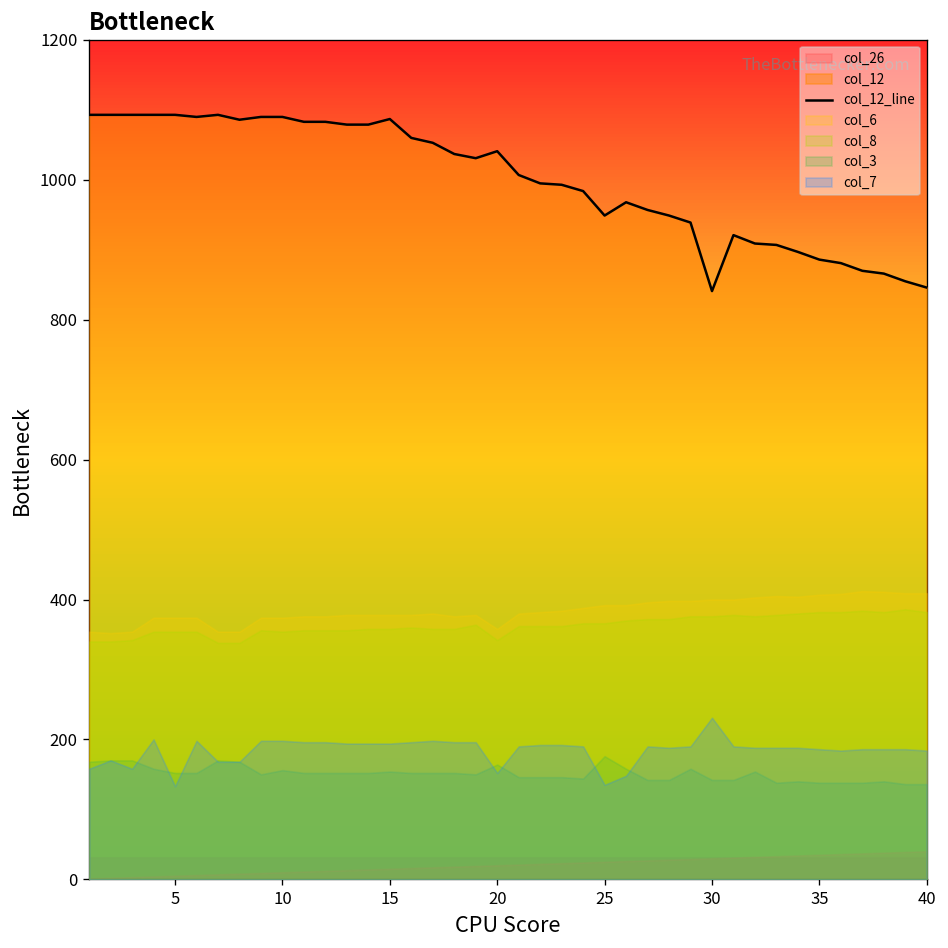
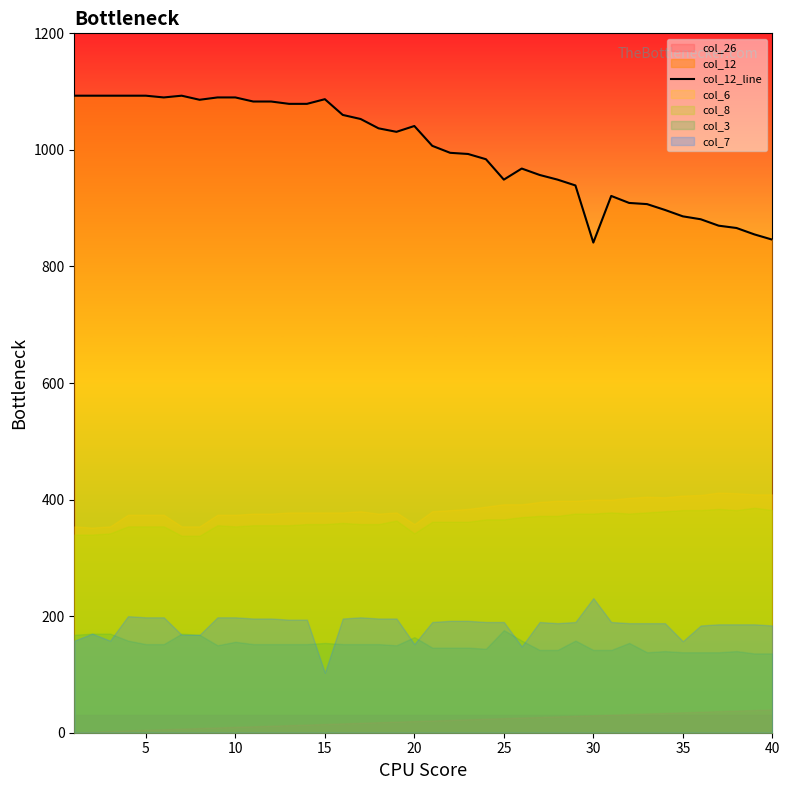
col_7, 5: 130 -> 200
col_7, 15: 190 -> 100
col_7, 25: 140 -> 190
col_7, 35: 190 -> 160
